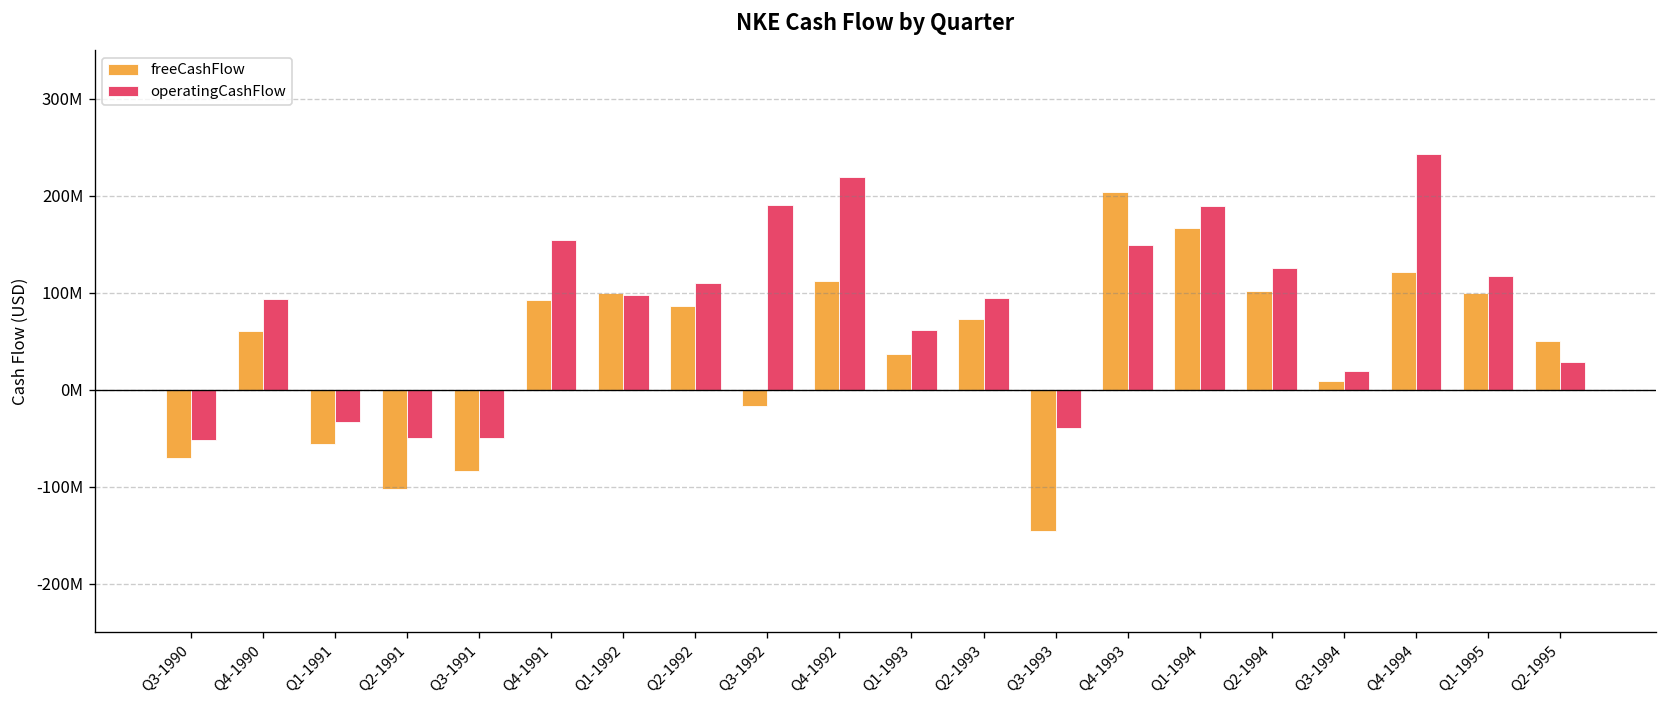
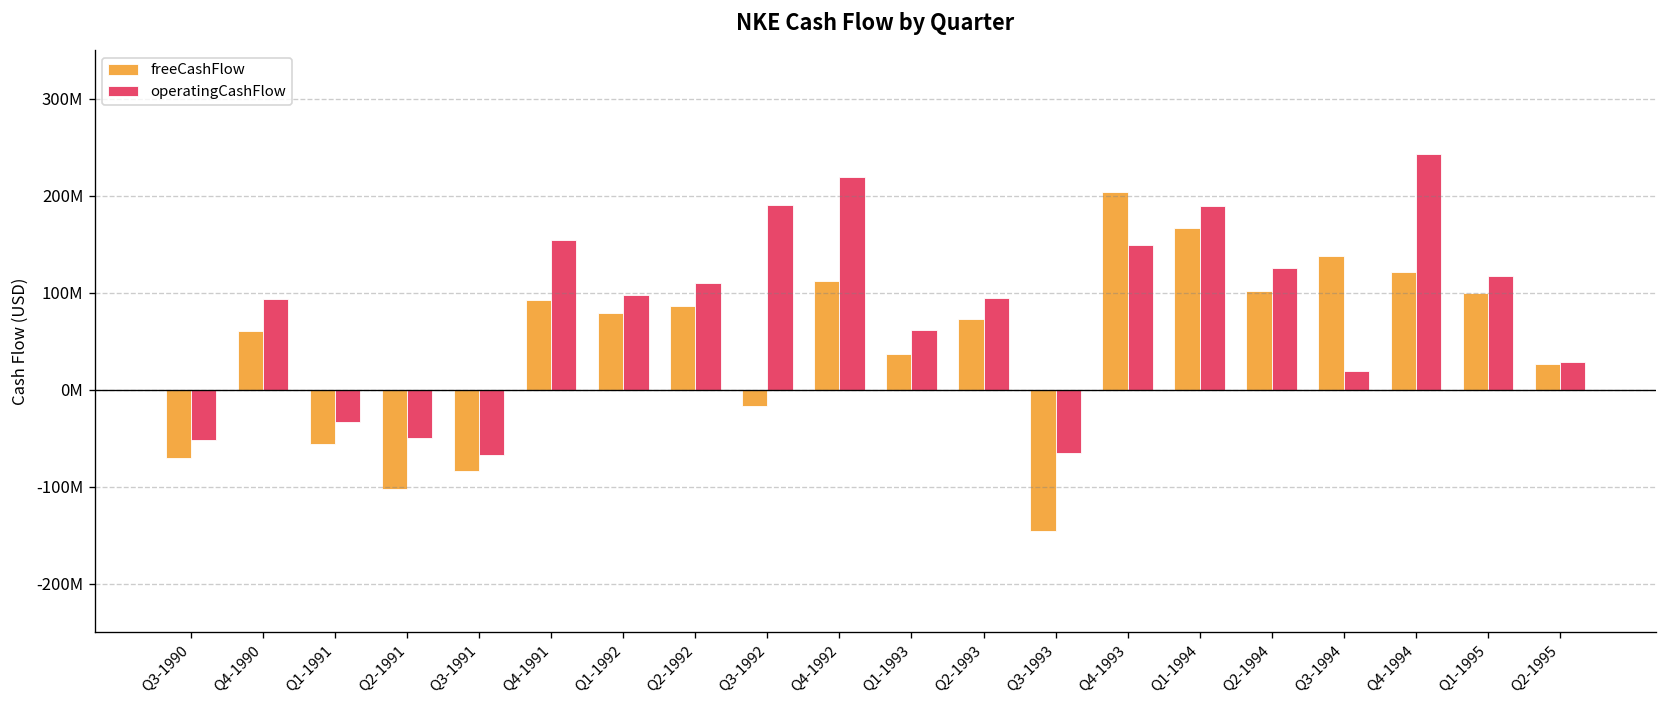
operatingCashFlow, Q3-1991: -50000000 -> -70000000
freeCashFlow, Q1-1992: 100000000 -> 80000000
operatingCashFlow, Q3-1993: -40000000 -> -60000000
freeCashFlow, Q3-1994: 10000000 -> 140000000
freeCashFlow, Q2-1995: 50000000 -> 30000000
